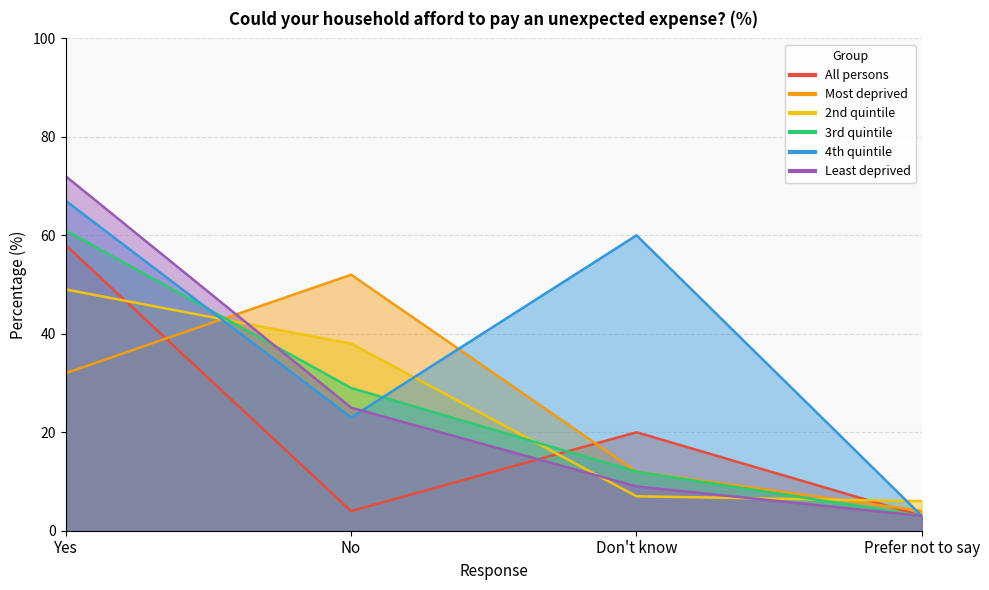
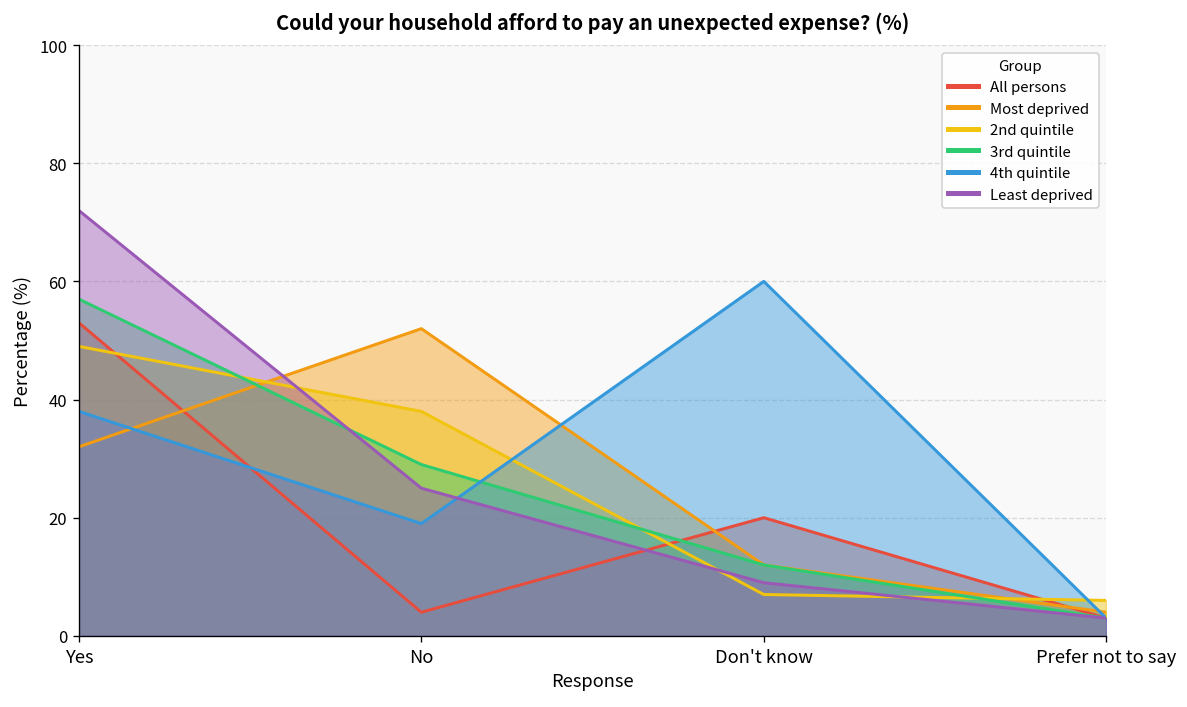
All persons, Yes: 58 -> 53
3rd quintile, Yes: 61 -> 57
4th quintile, Yes: 67 -> 38
4th quintile, No: 23 -> 19
